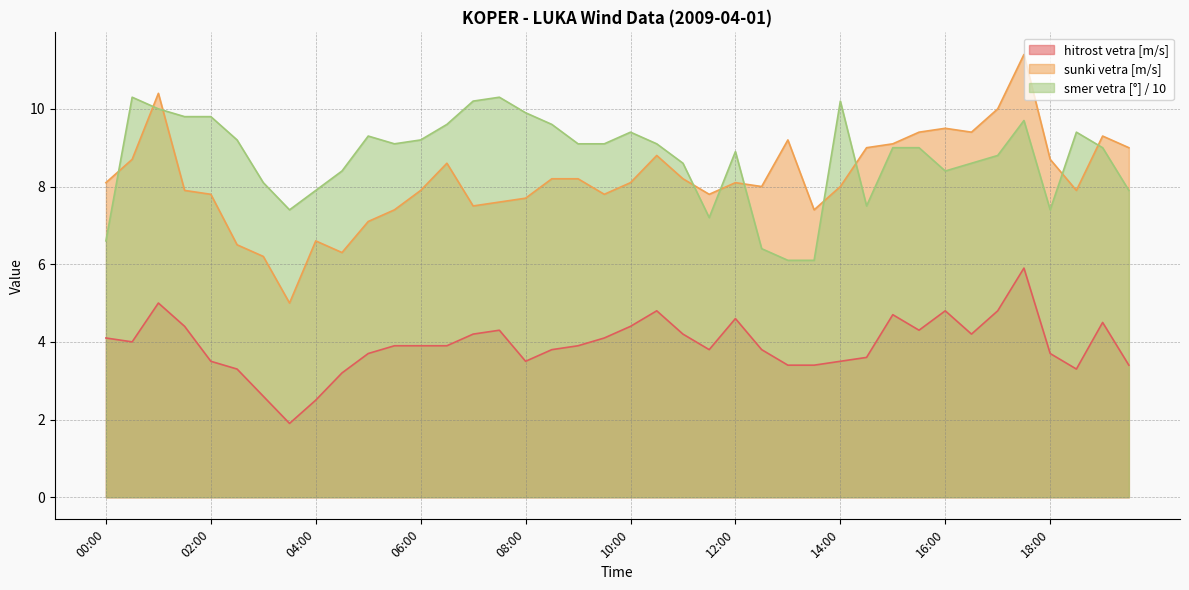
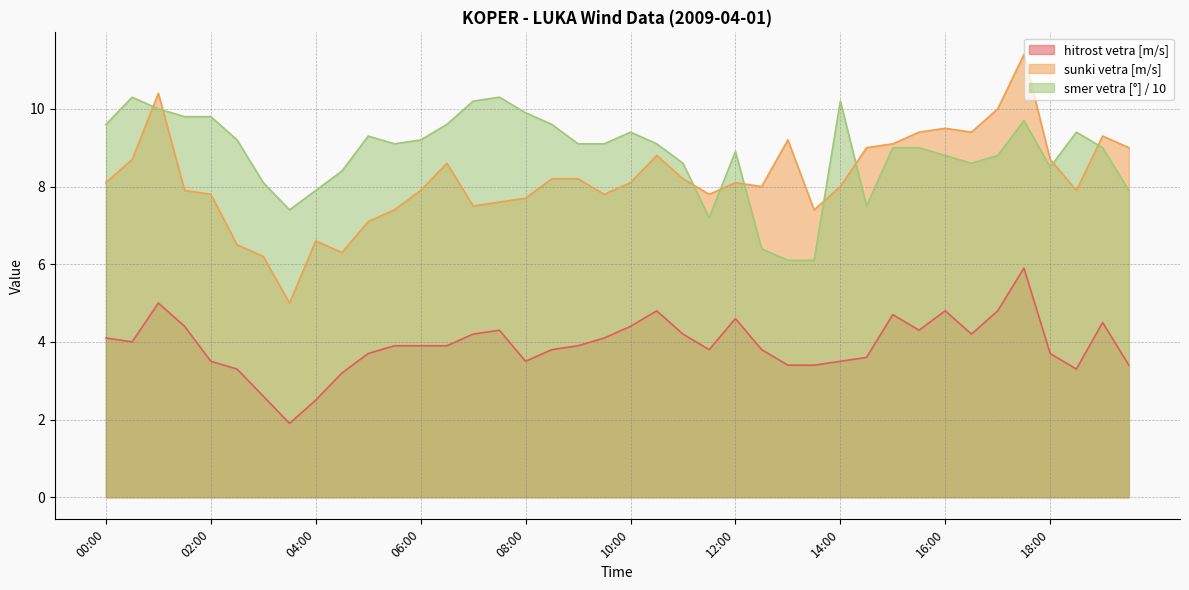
smer vetra [°] / 10, 00:00: 6.6 -> 9.6
smer vetra [°] / 10, 16:00: 8.4 -> 8.8
smer vetra [°] / 10, 18:00: 7.4 -> 8.5
